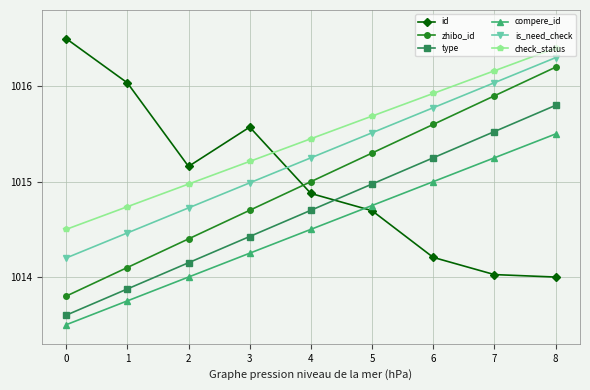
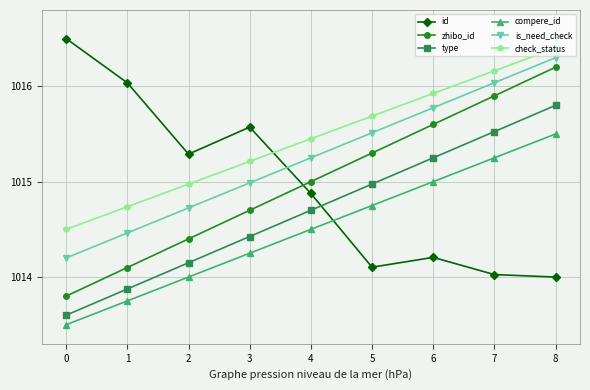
id, 2: 1015.2 -> 1015.3
id, 5: 1014.7 -> 1014.1
